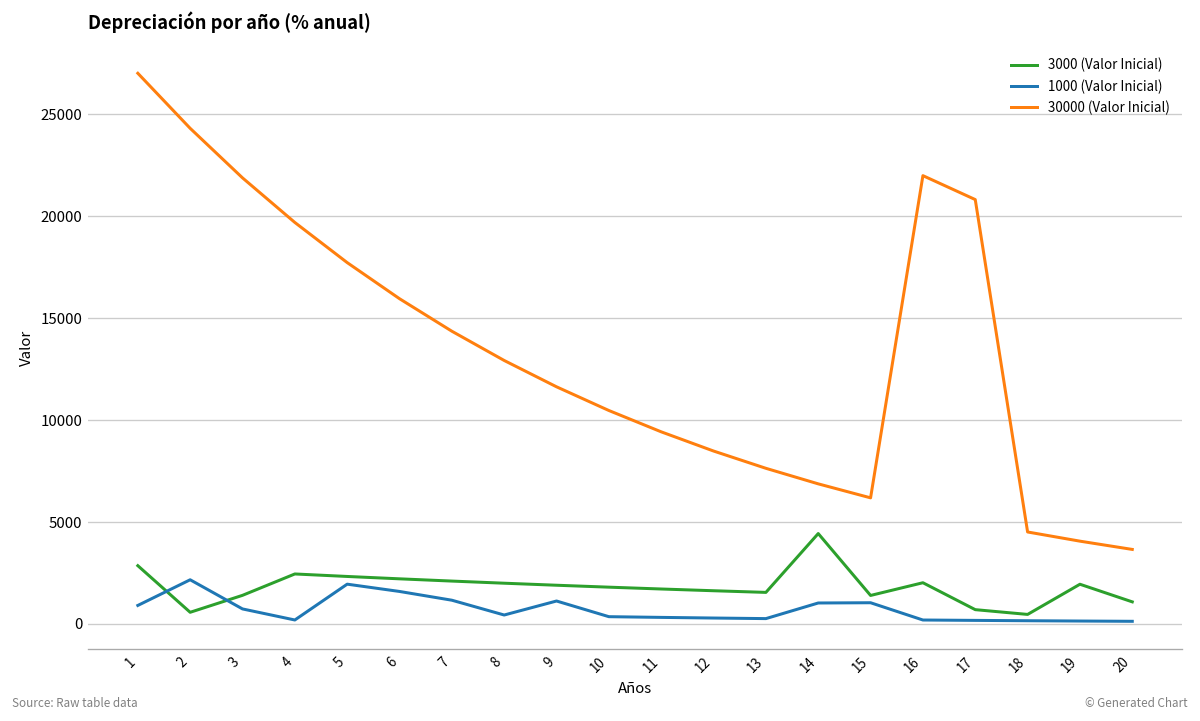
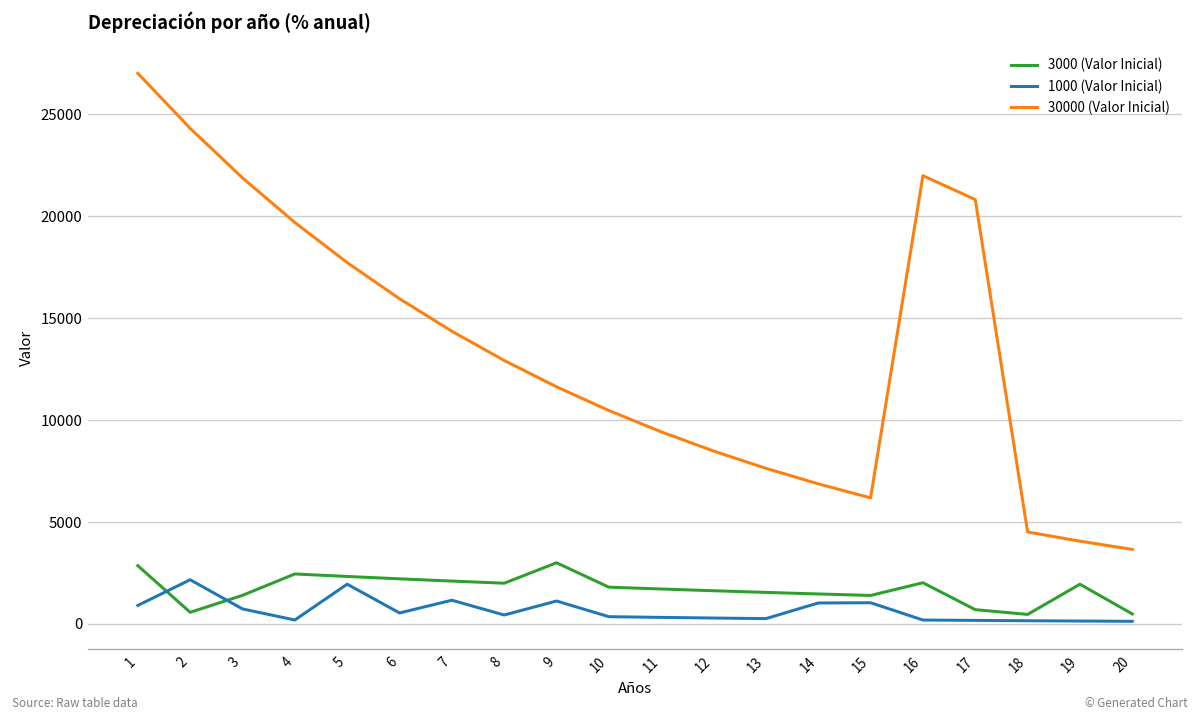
1000 (Valor Inicial), 6: 1600 -> 500
3000 (Valor Inicial), 9: 1900 -> 3000
3000 (Valor Inicial), 14: 4400 -> 1500
3000 (Valor Inicial), 20: 1100 -> 500
